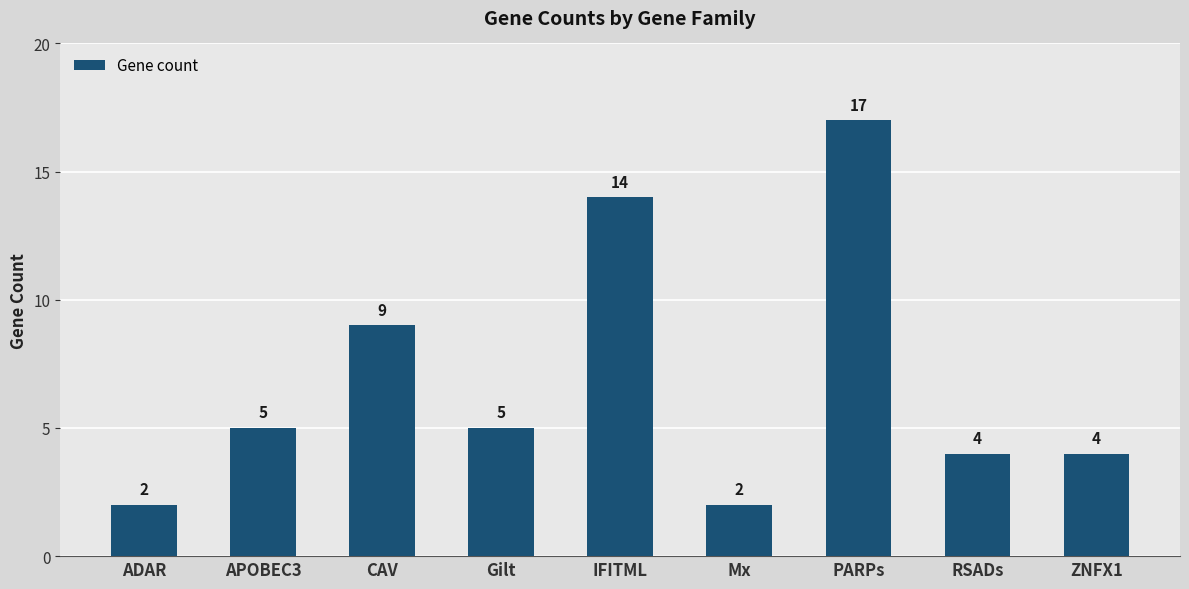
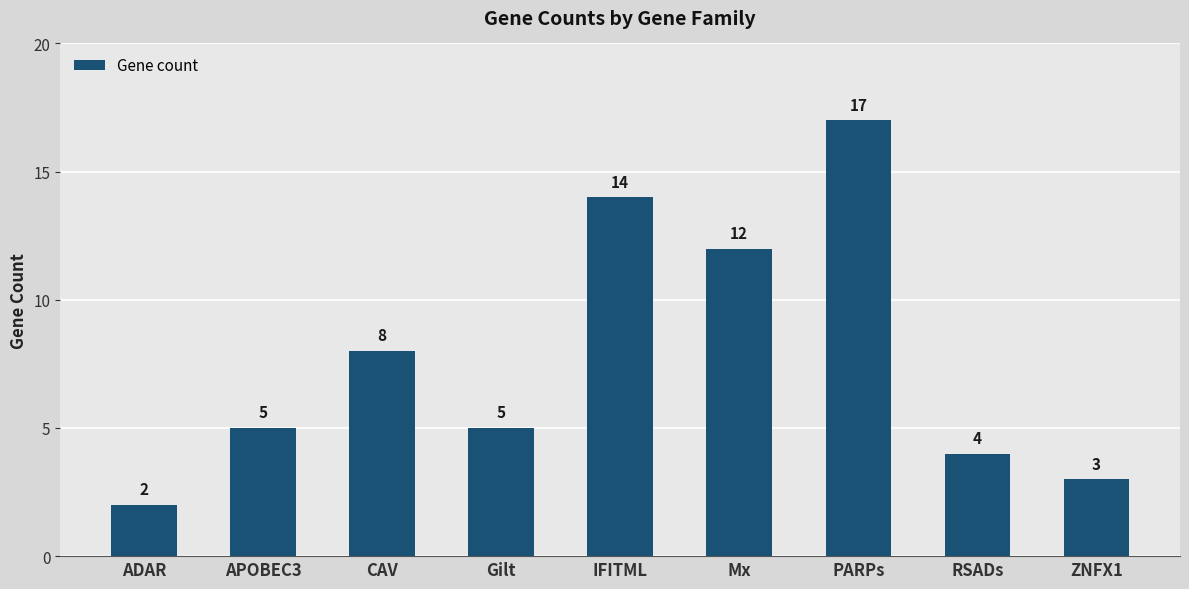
CAV: 9 -> 8
Mx: 2 -> 12
ZNFX1: 4 -> 3
